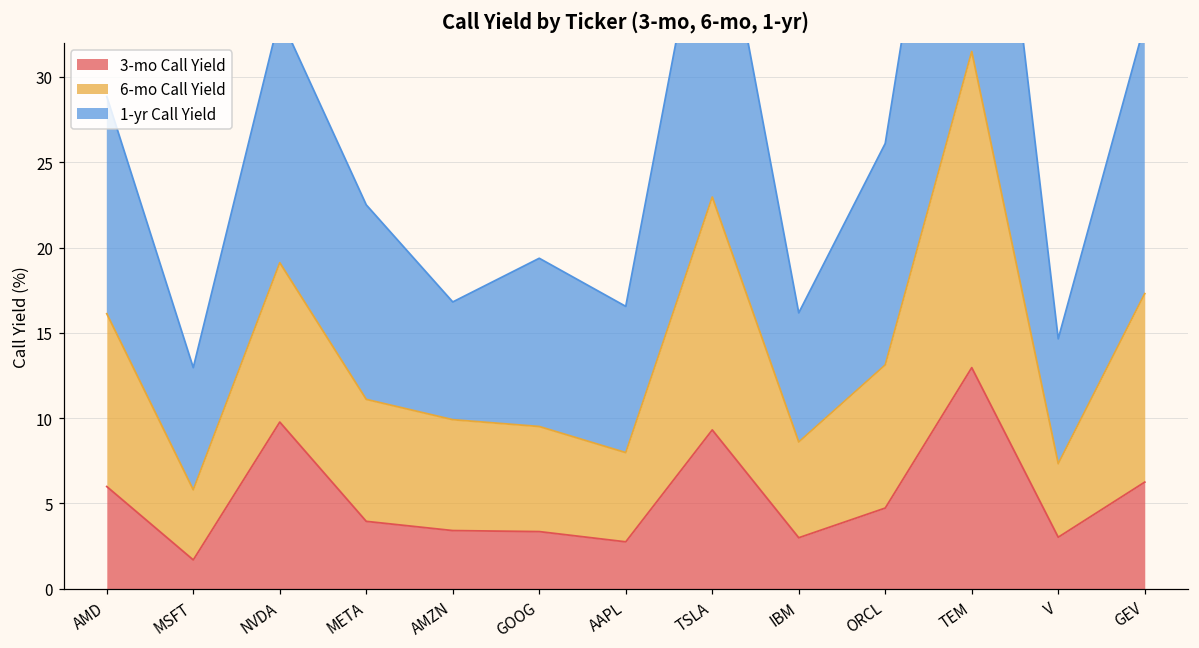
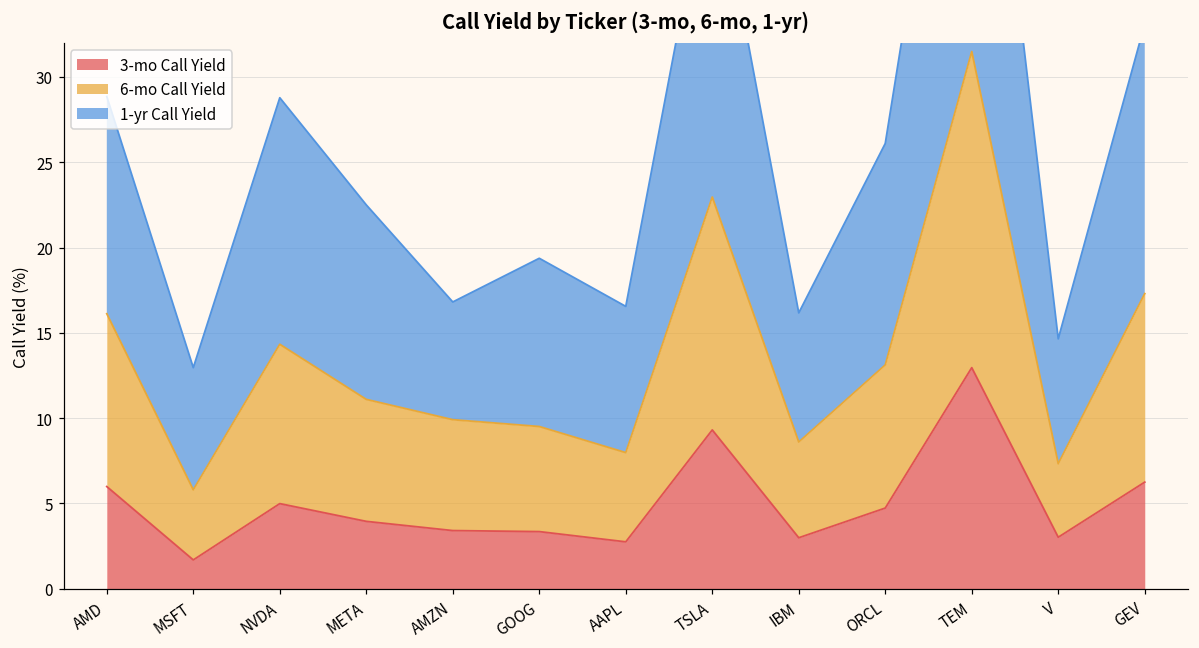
3-mo Call Yield, NVDA: 9.8 -> 5.0
